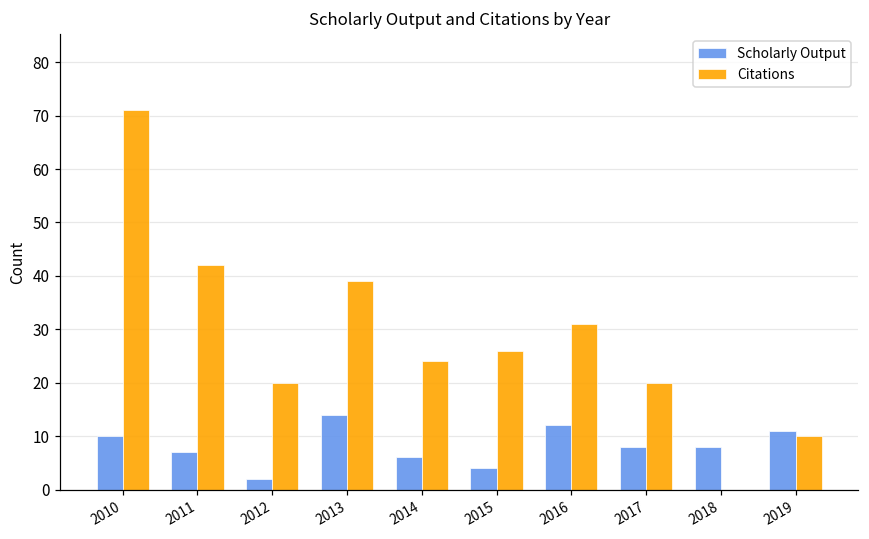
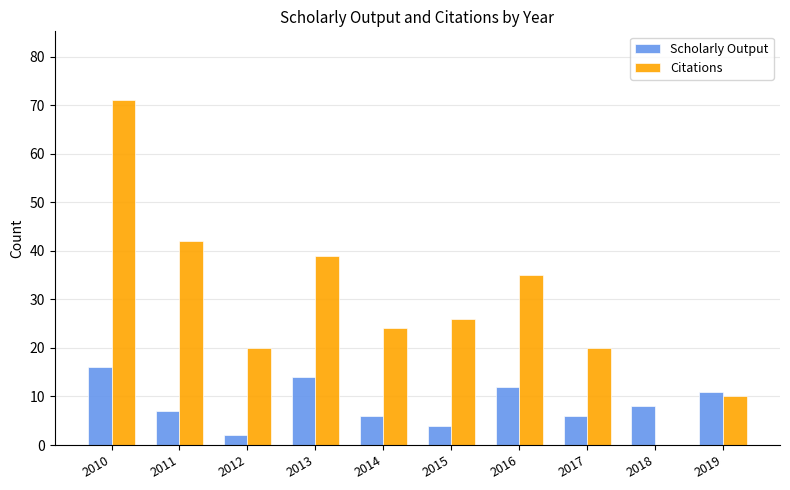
Scholarly Output, 2010: 10 -> 16
Citations, 2016: 31 -> 35
Scholarly Output, 2017: 8 -> 6
